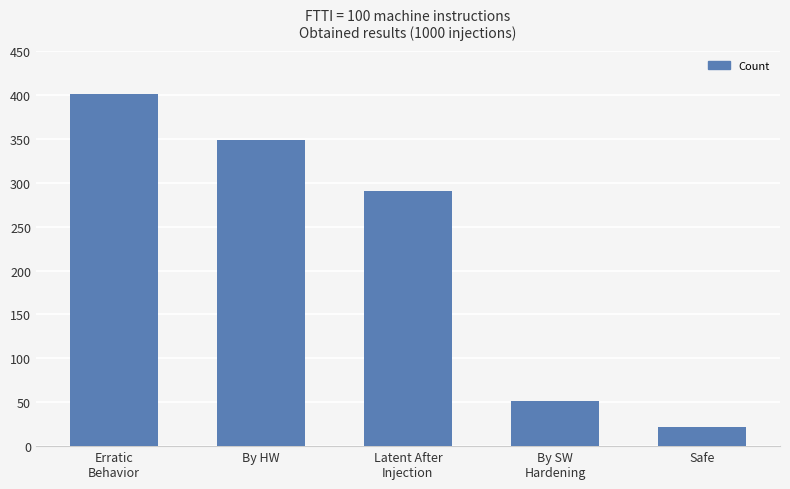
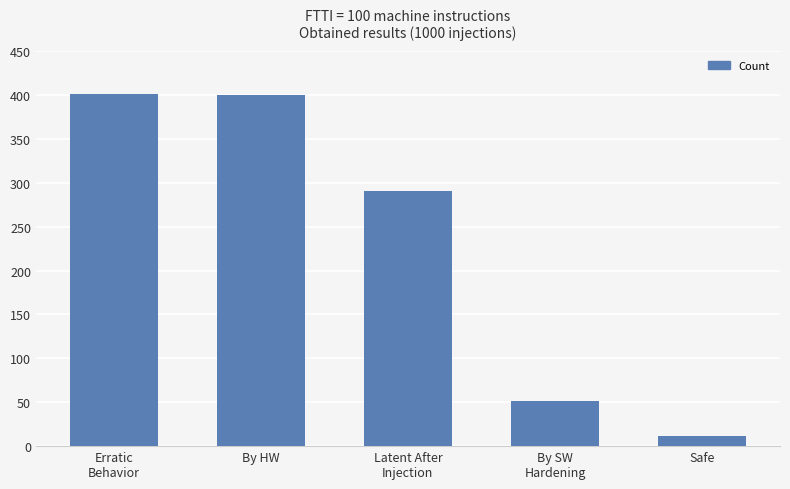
By HW: 350 -> 400
Safe: 20 -> 10
